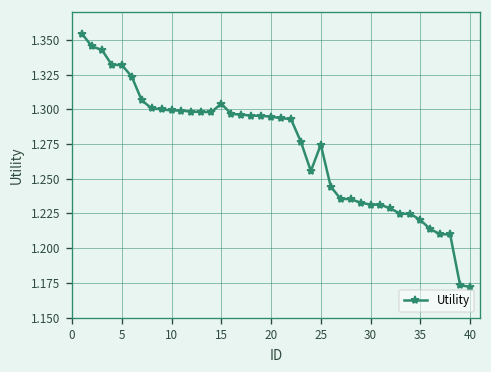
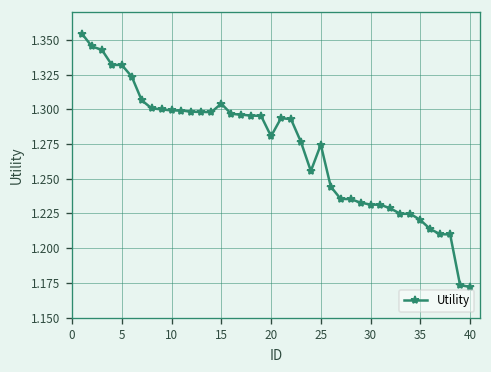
20: 1.295 -> 1.281
